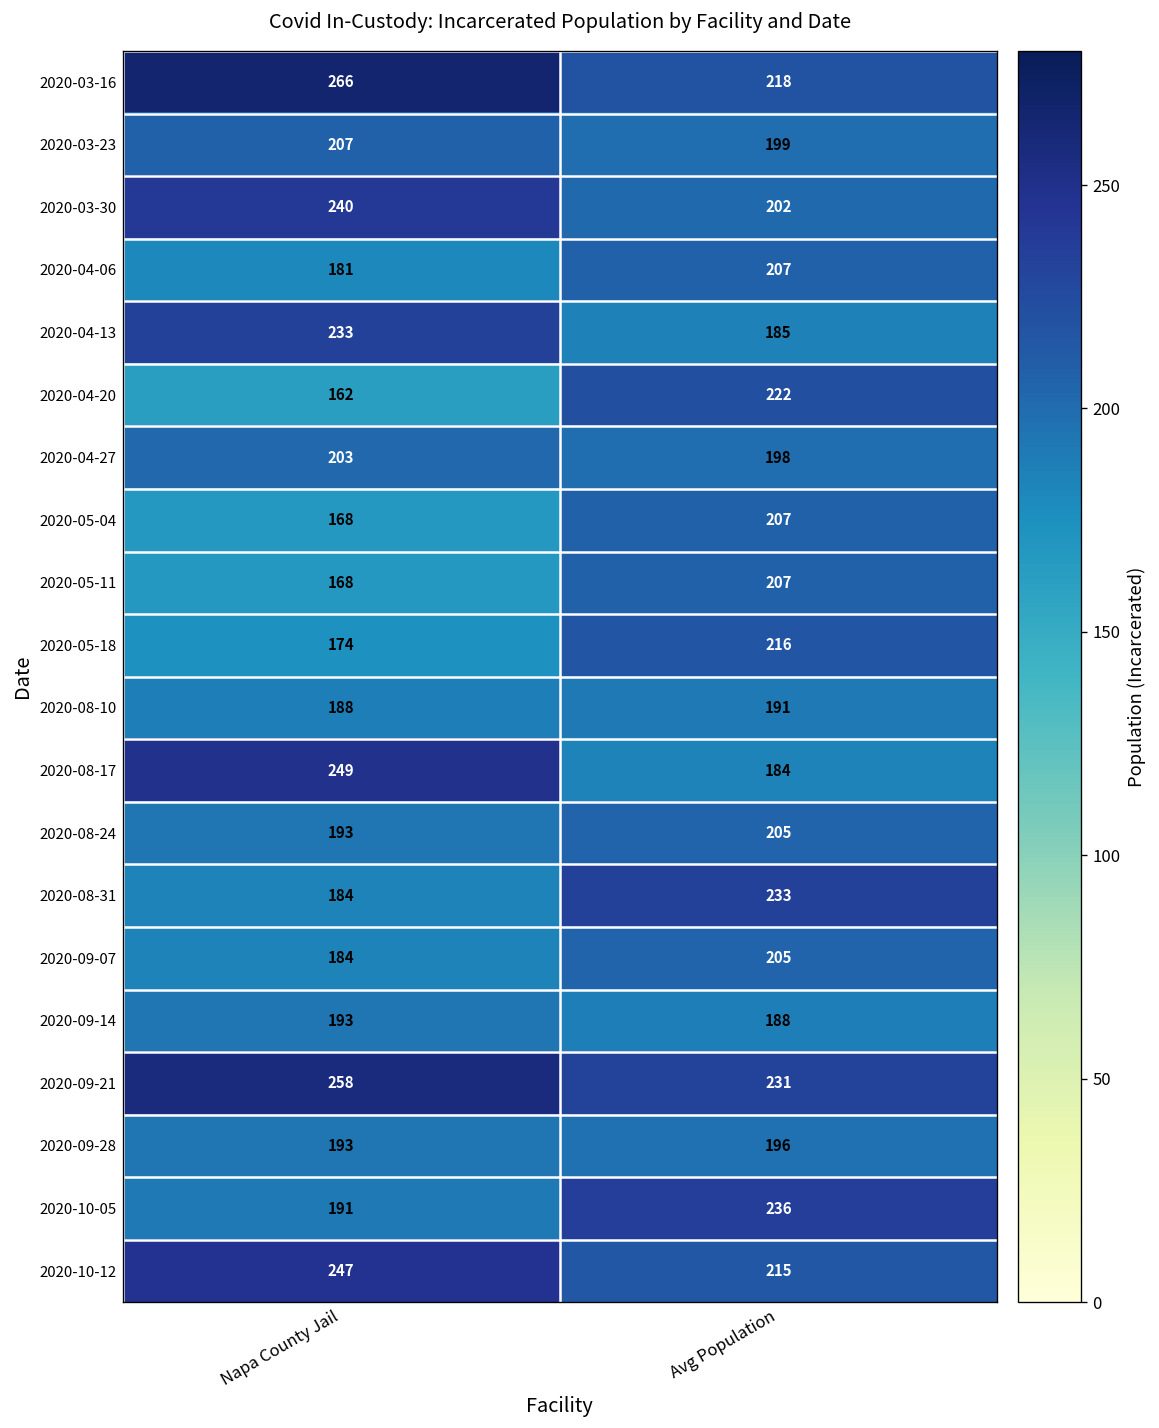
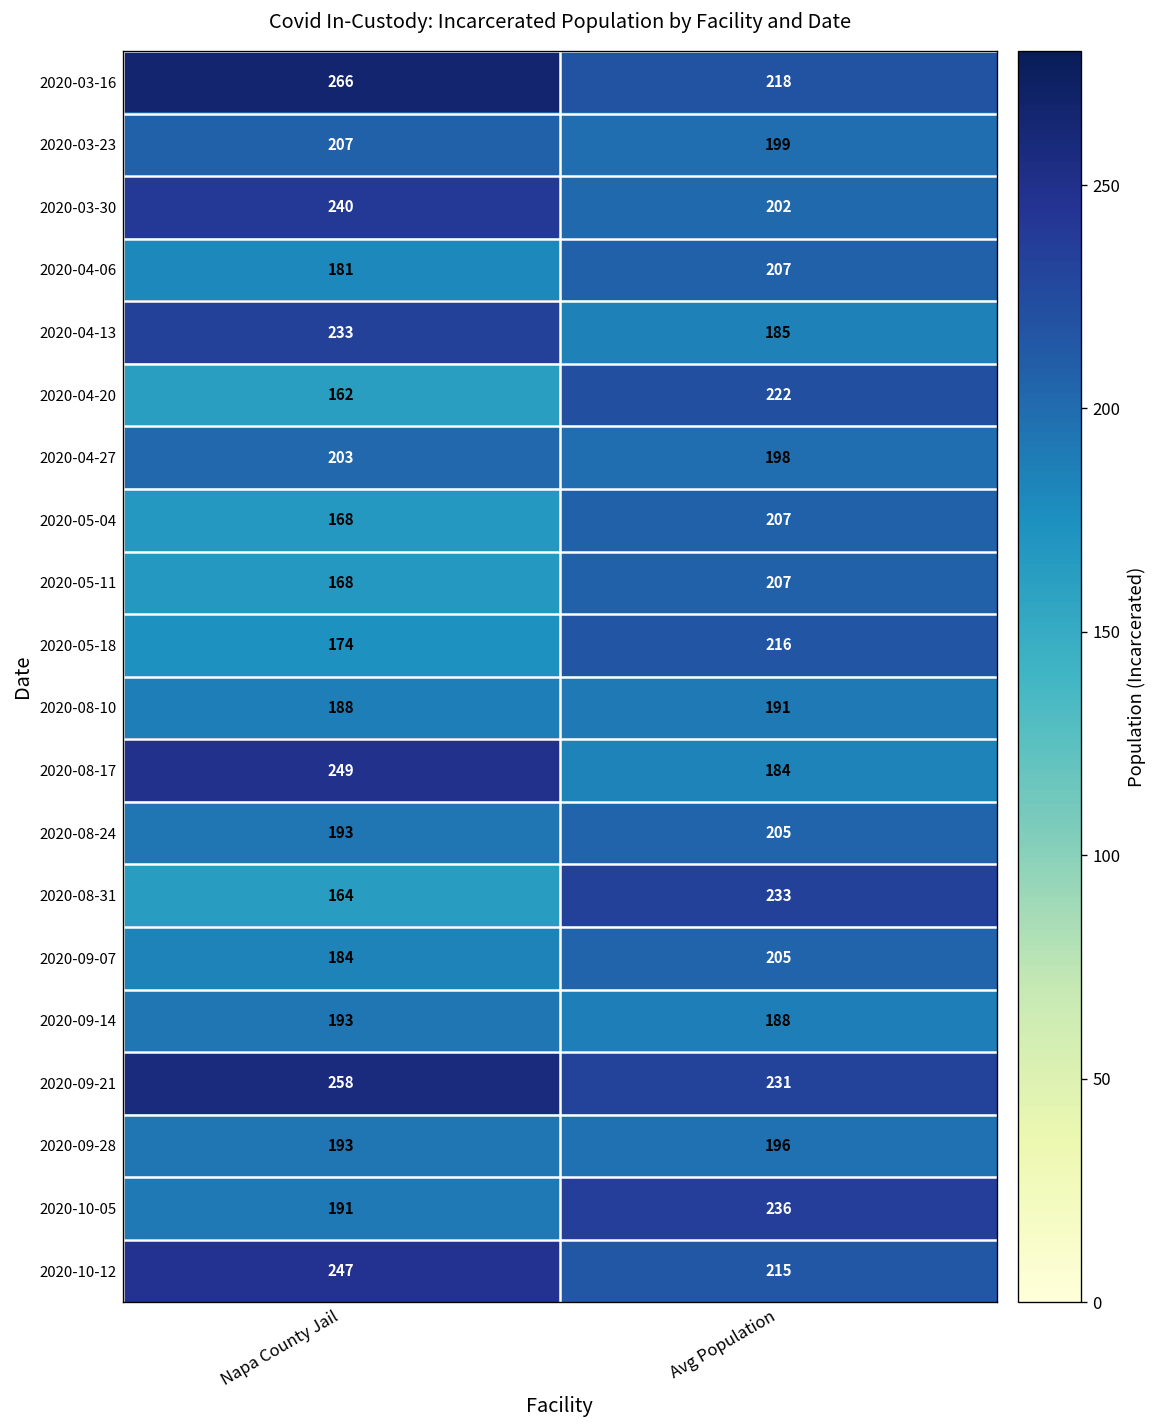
2020-08-31, Napa County Jail: 184 -> 164
